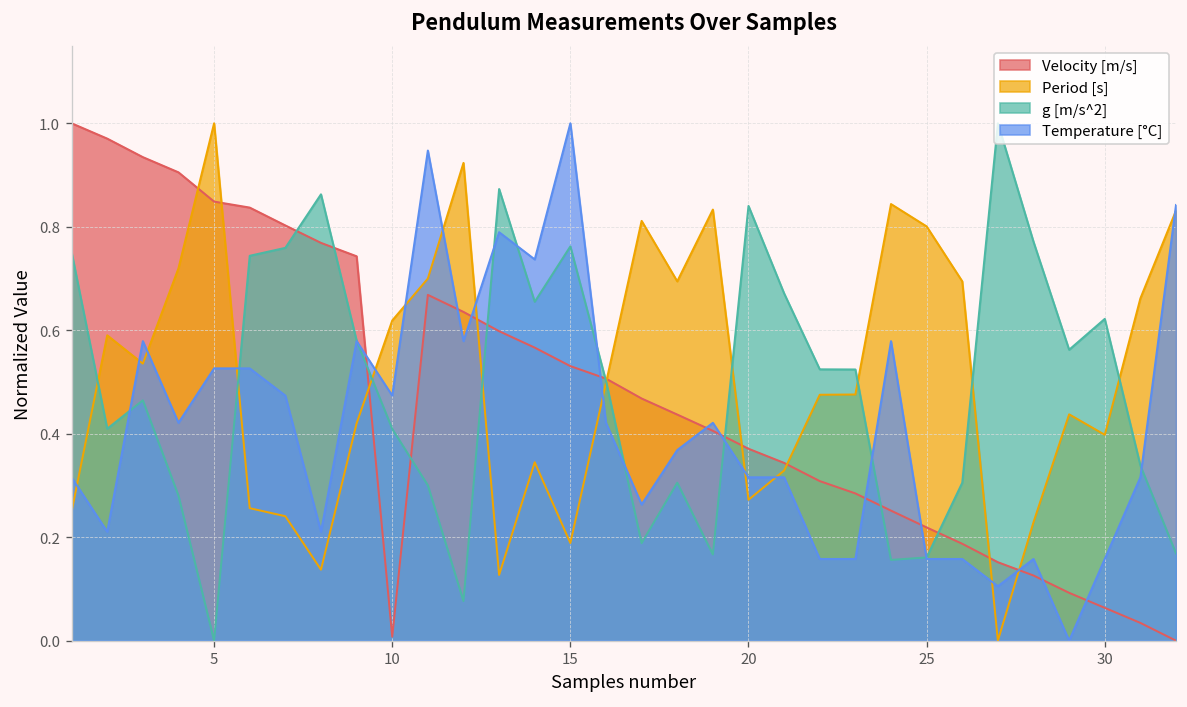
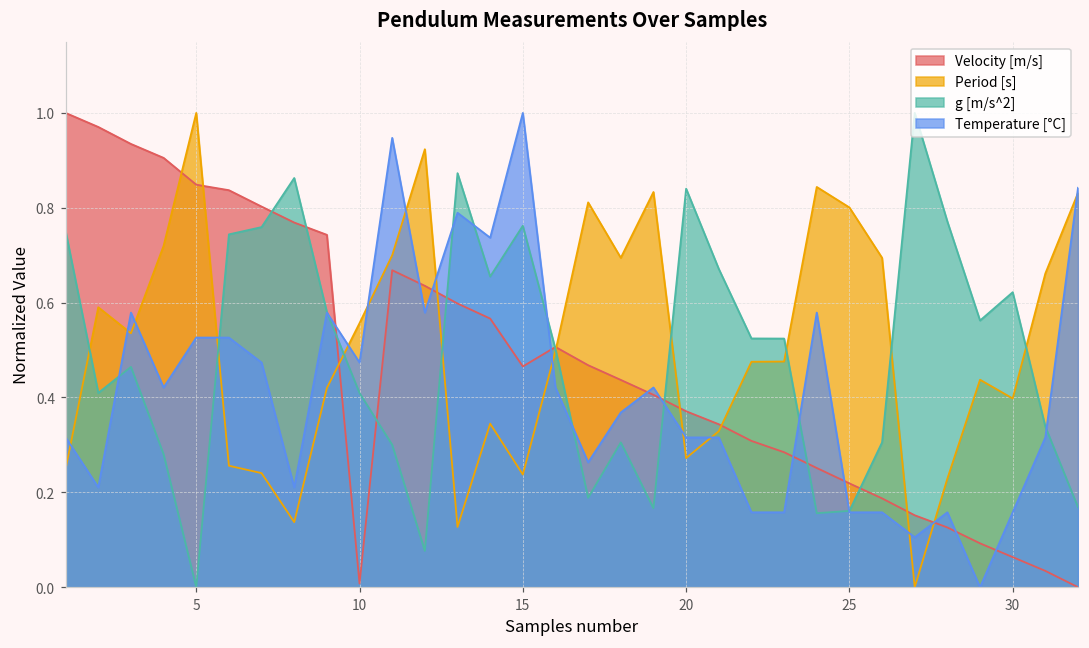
Period [s], 10: 0.62 -> 0.56
Velocity [m/s], 15: 0.53 -> 0.47
Period [s], 15: 0.19 -> 0.24
